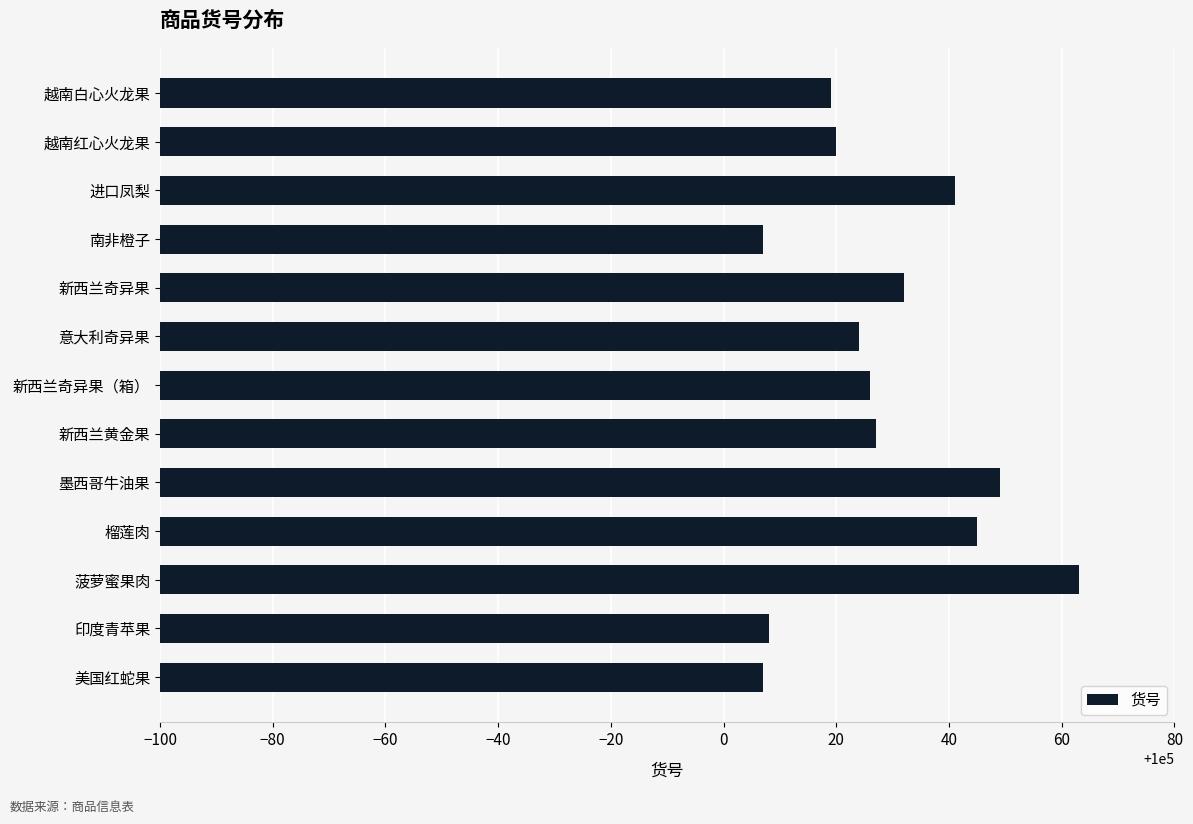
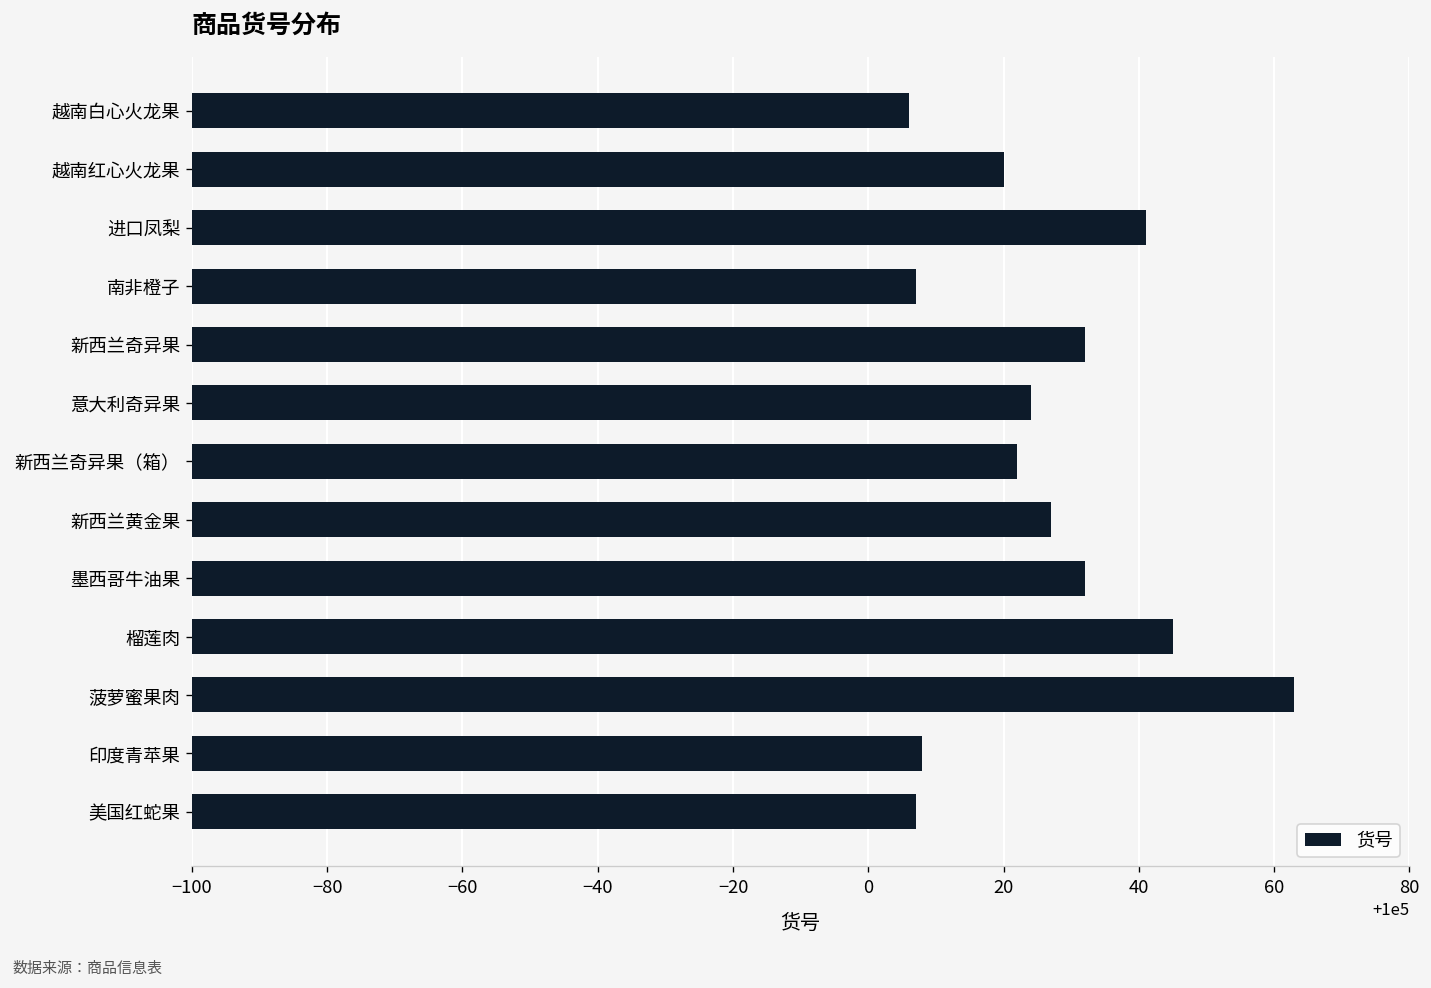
越南白心火龙果: 100019 -> 100006
新西兰奇异果（箱）: 100026 -> 100022
墨西哥牛油果: 100049 -> 100032
